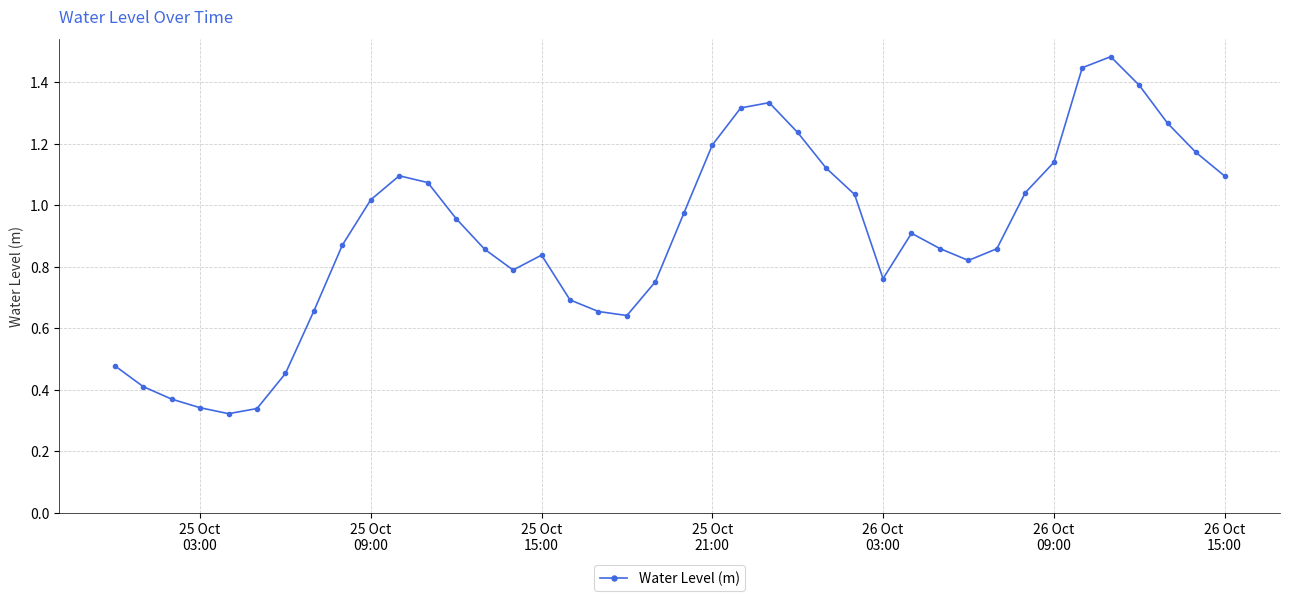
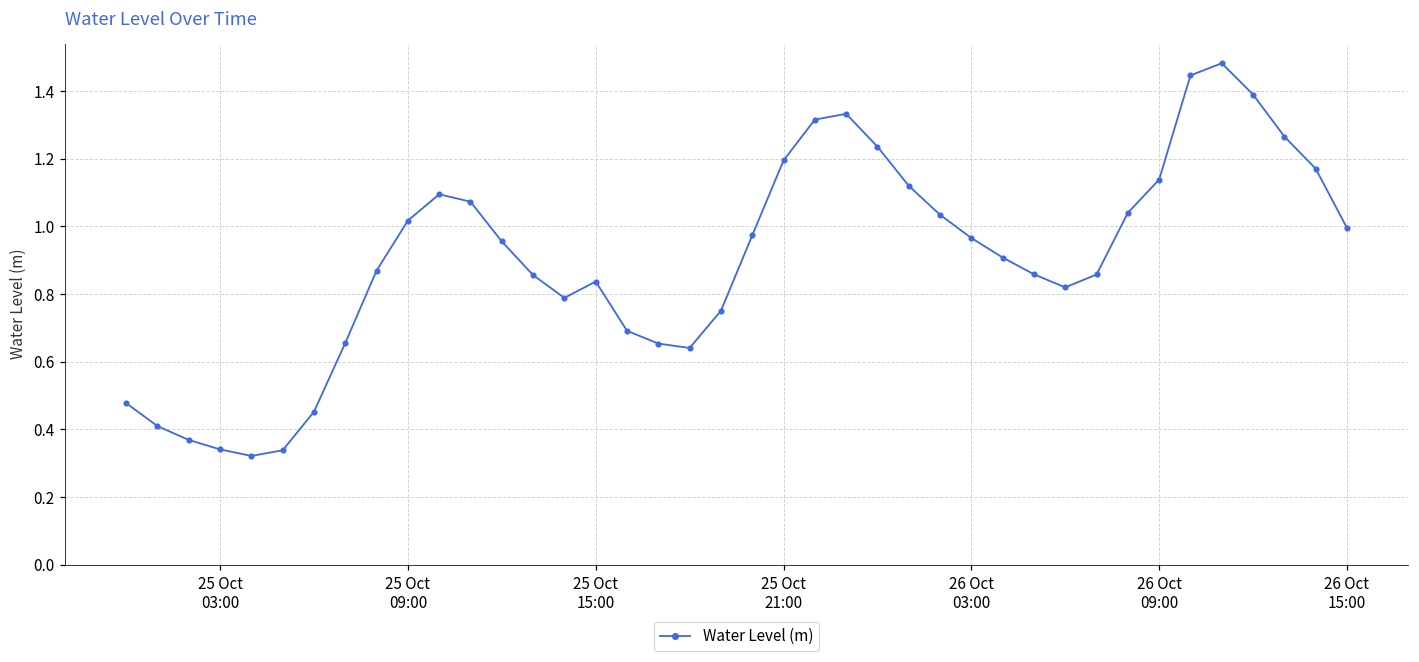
26 Oct 03:00: 0.76 -> 0.97
26 Oct 15:00: 1.09 -> 1.00
